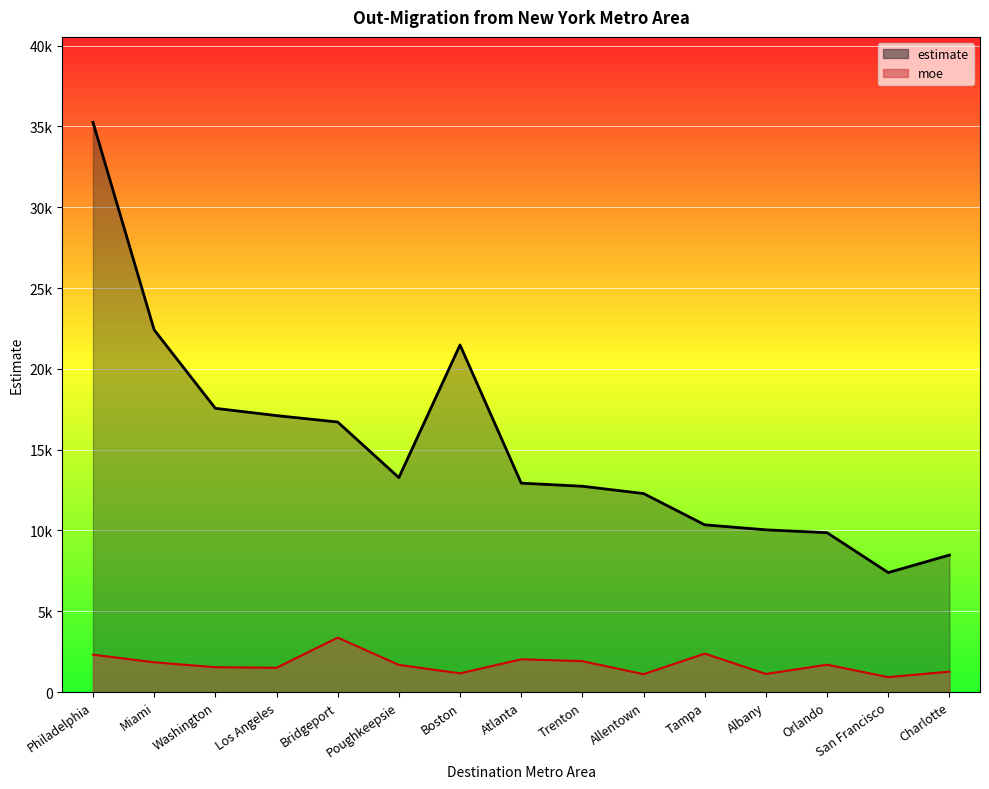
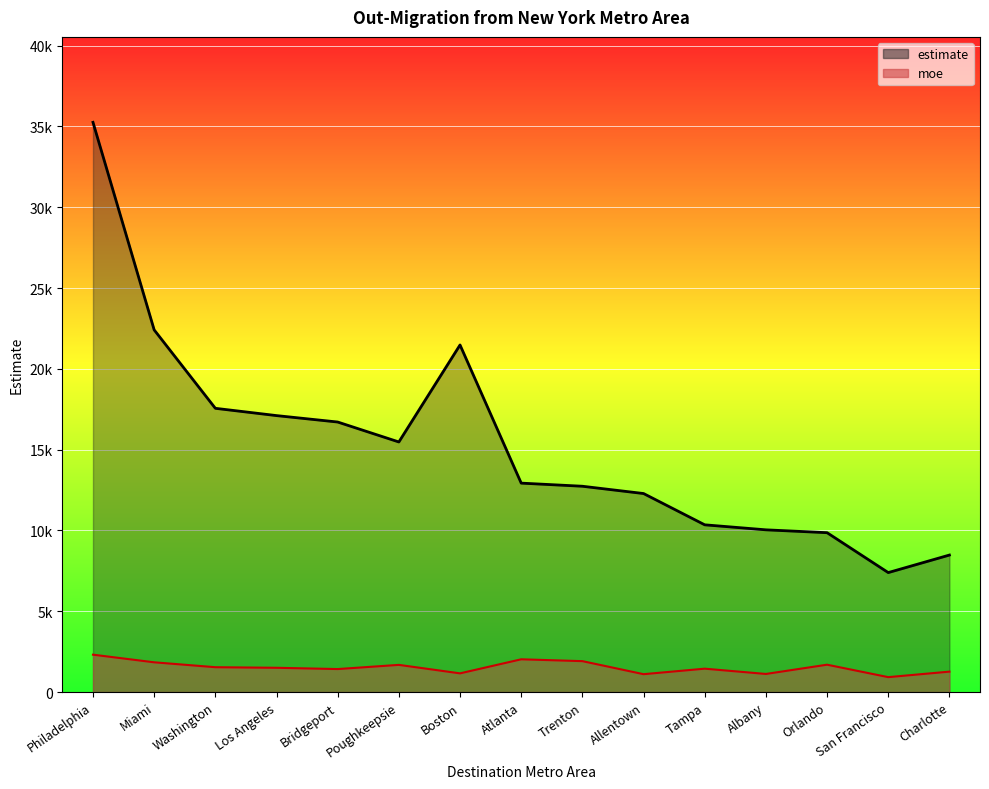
moe, Bridgeport: 3400 -> 1400
estimate, Poughkeepsie: 13300 -> 15500
moe, Tampa: 2400 -> 1400
